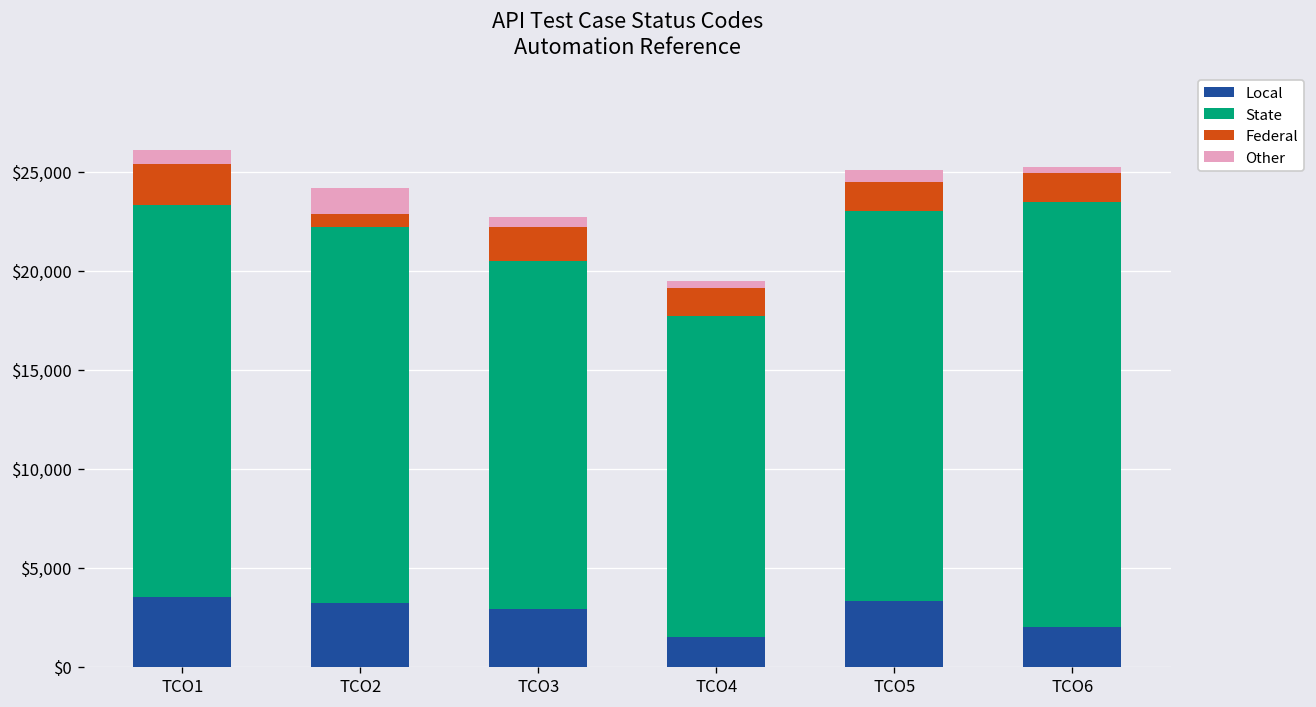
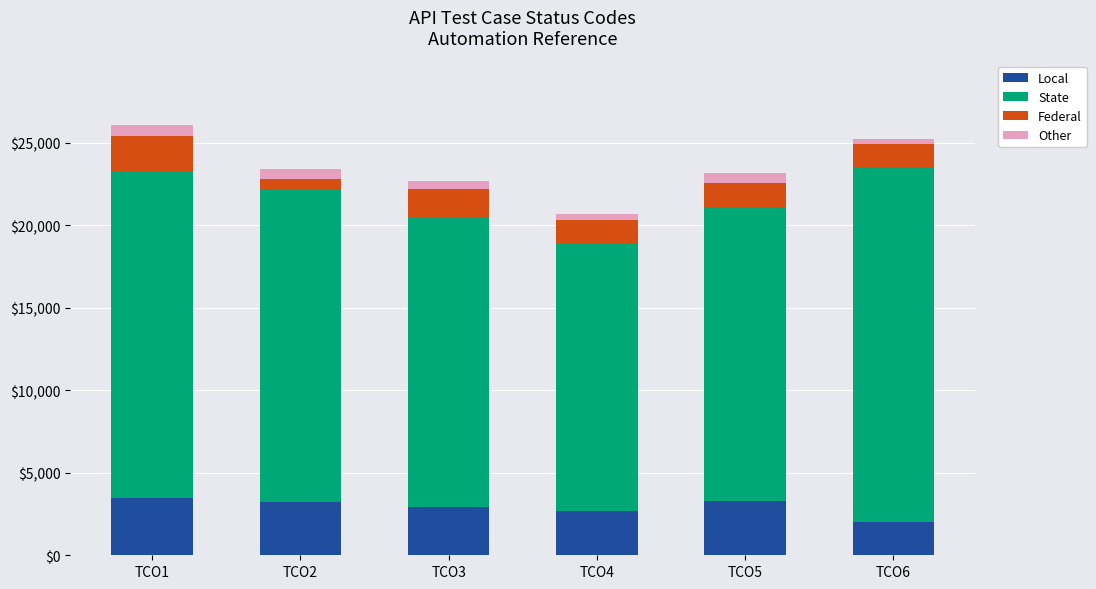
Other, TCO2: $1,400 -> $600
Local, TCO4: $1,500 -> $2,700
State, TCO5: $19,700 -> $17,800
